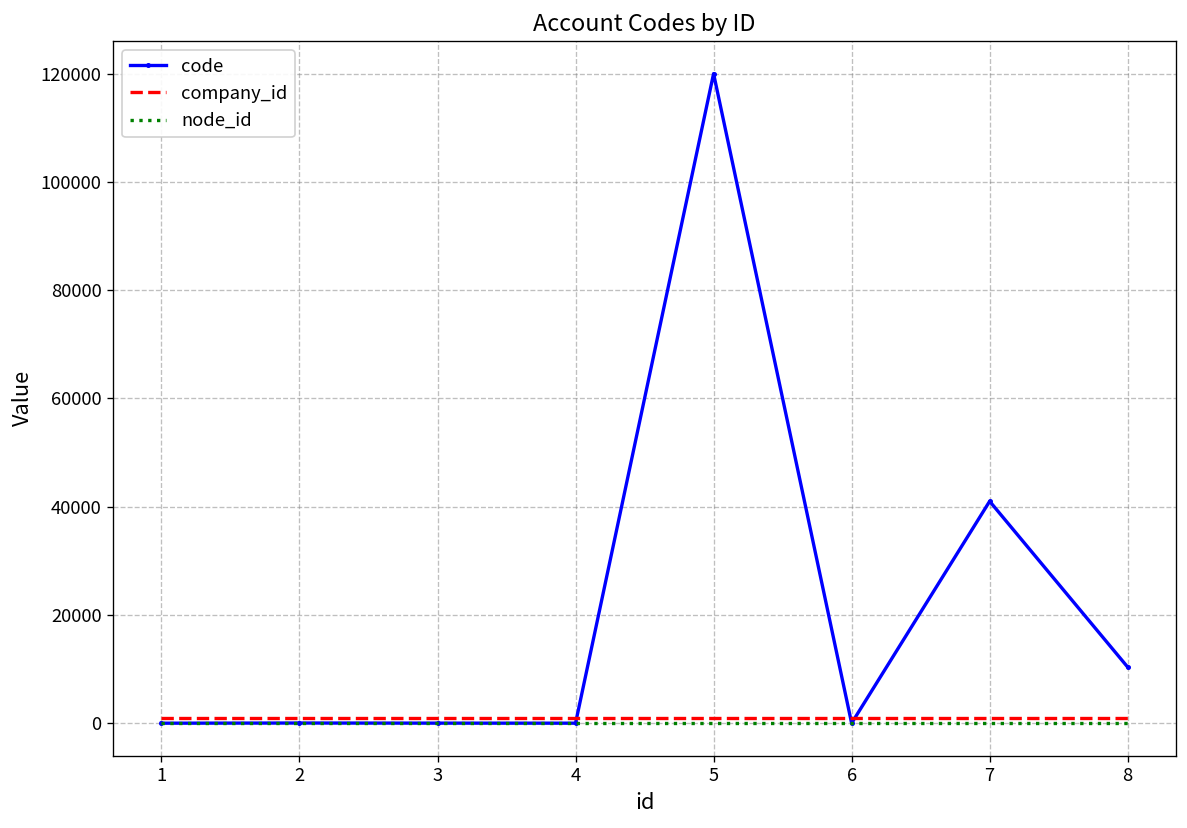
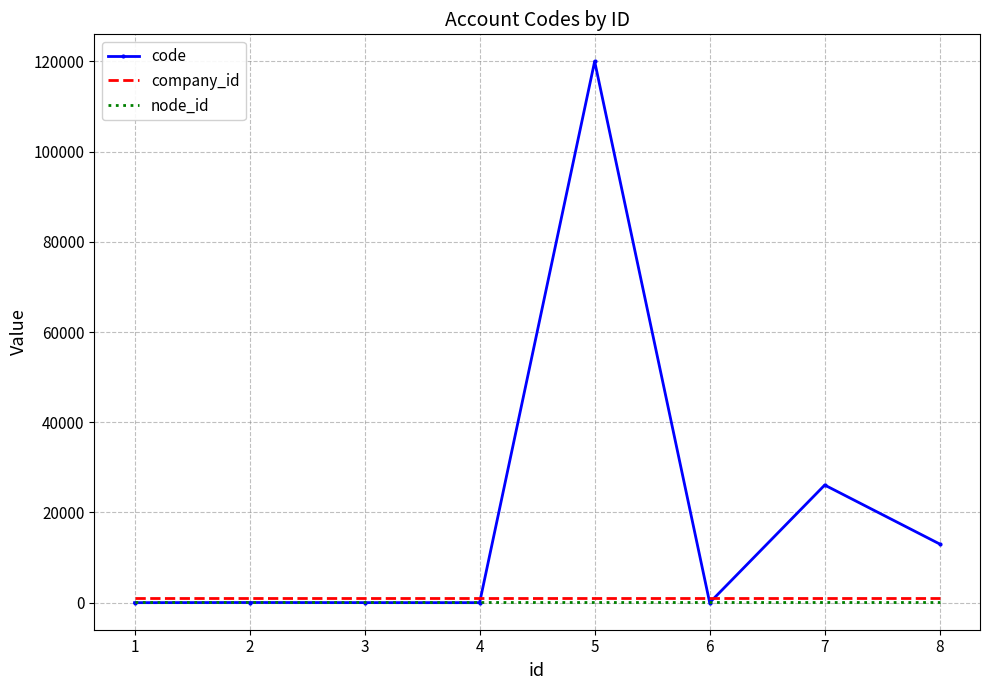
code, 7: 41000 -> 26000
code, 8: 10000 -> 13000
